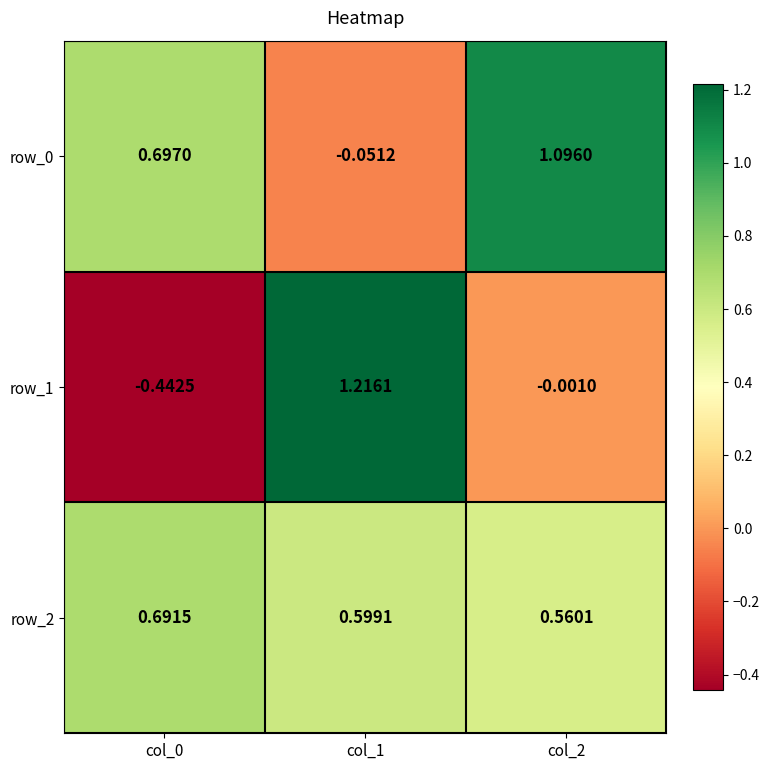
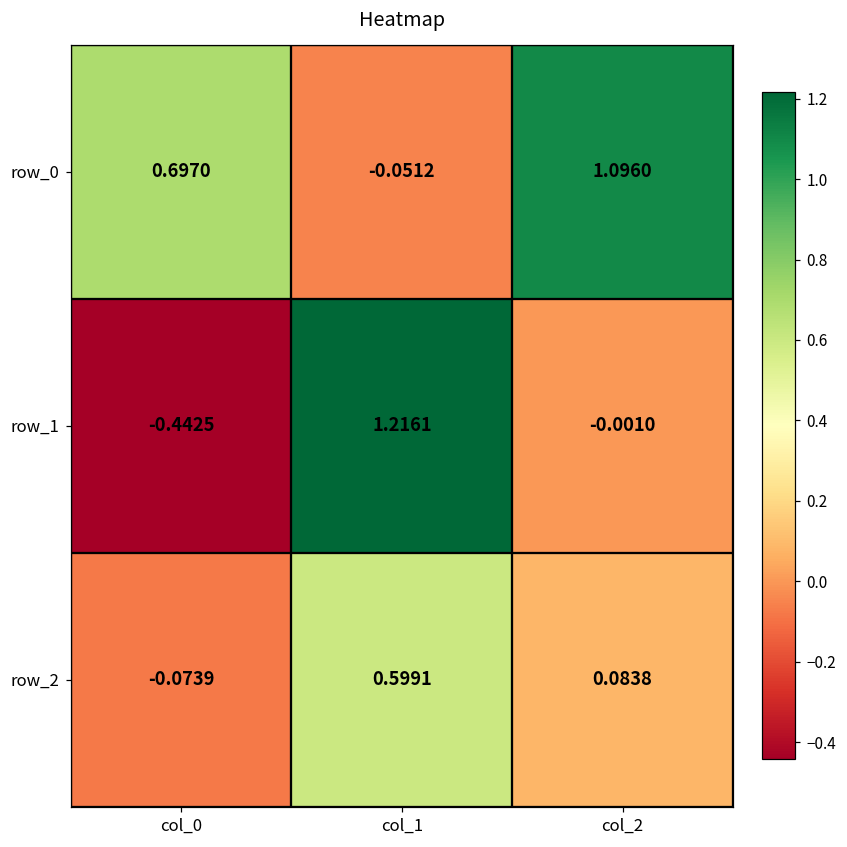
row_2, col_0: 0.6915 -> -0.0739
row_2, col_2: 0.5601 -> 0.0838
